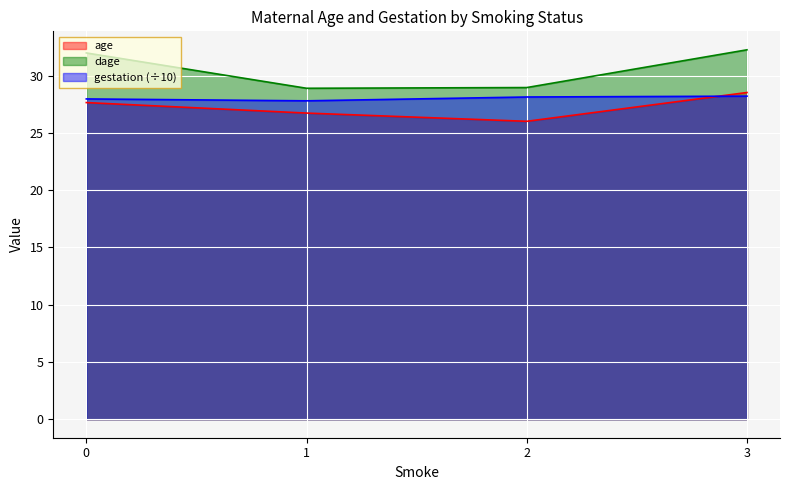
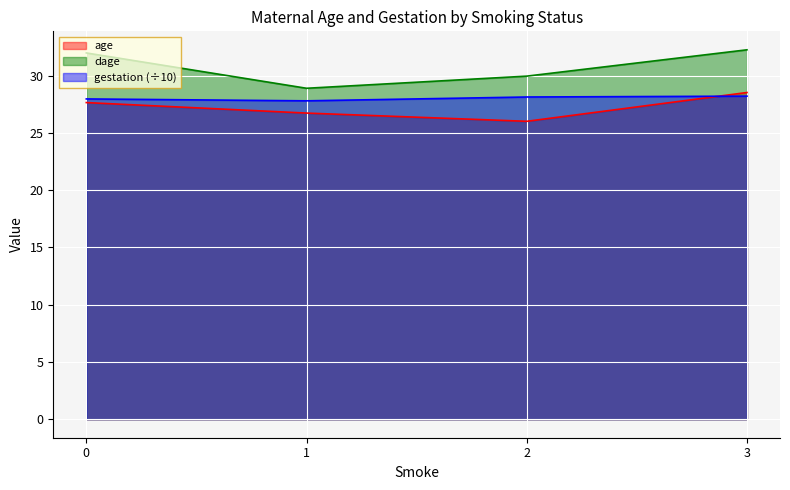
dage, 2: 29.0 -> 30.0
